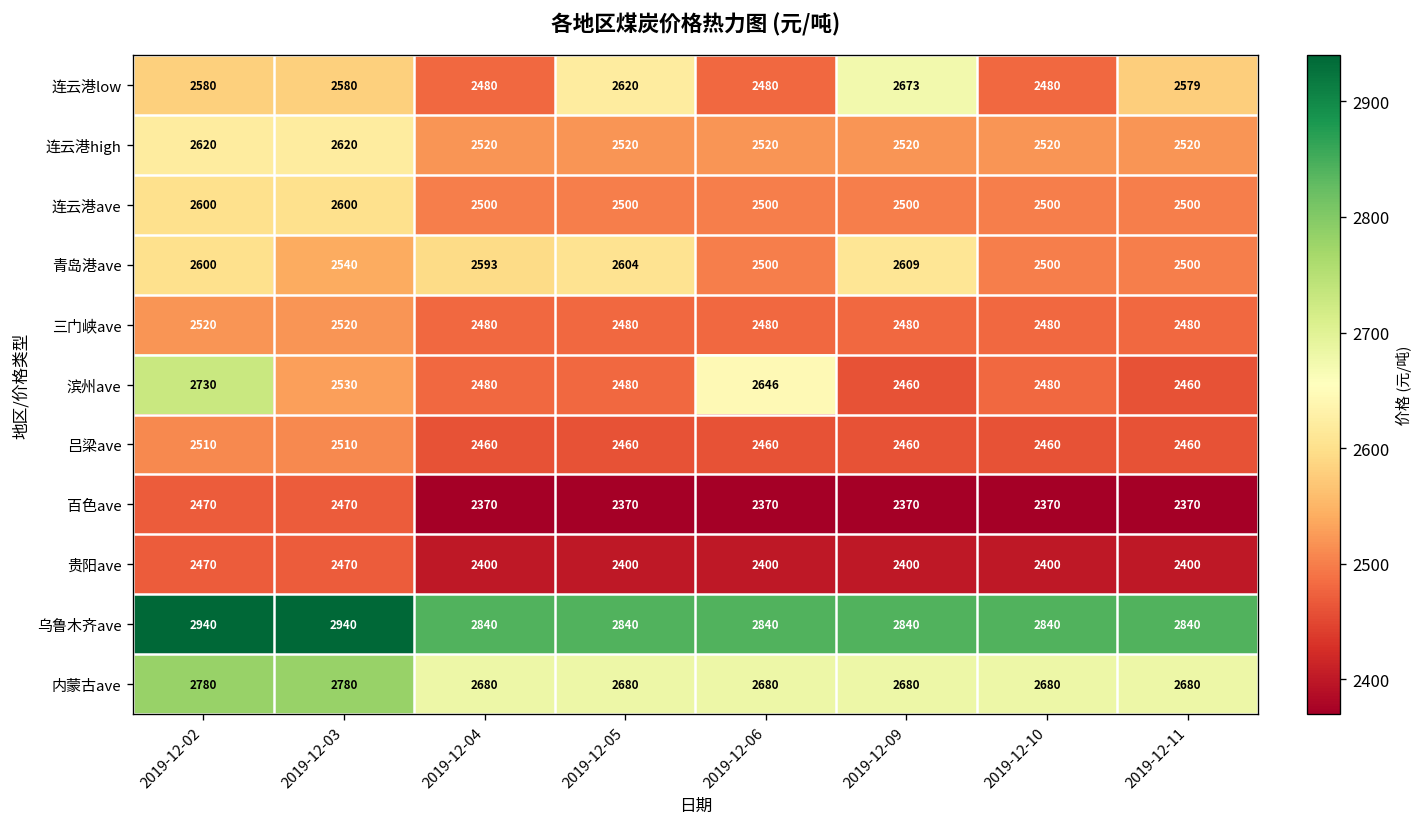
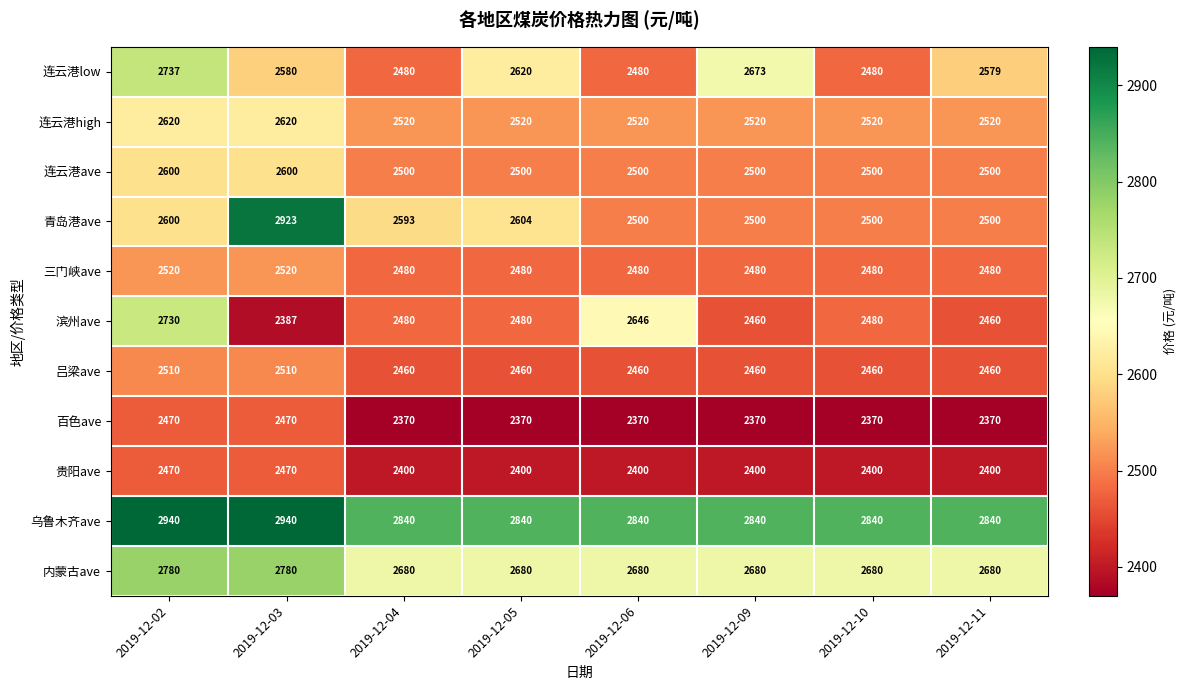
连云港low, 2019-12-02: 2580 -> 2737
青岛港ave, 2019-12-03: 2540 -> 2923
青岛港ave, 2019-12-09: 2609 -> 2500
滨州ave, 2019-12-03: 2530 -> 2387
